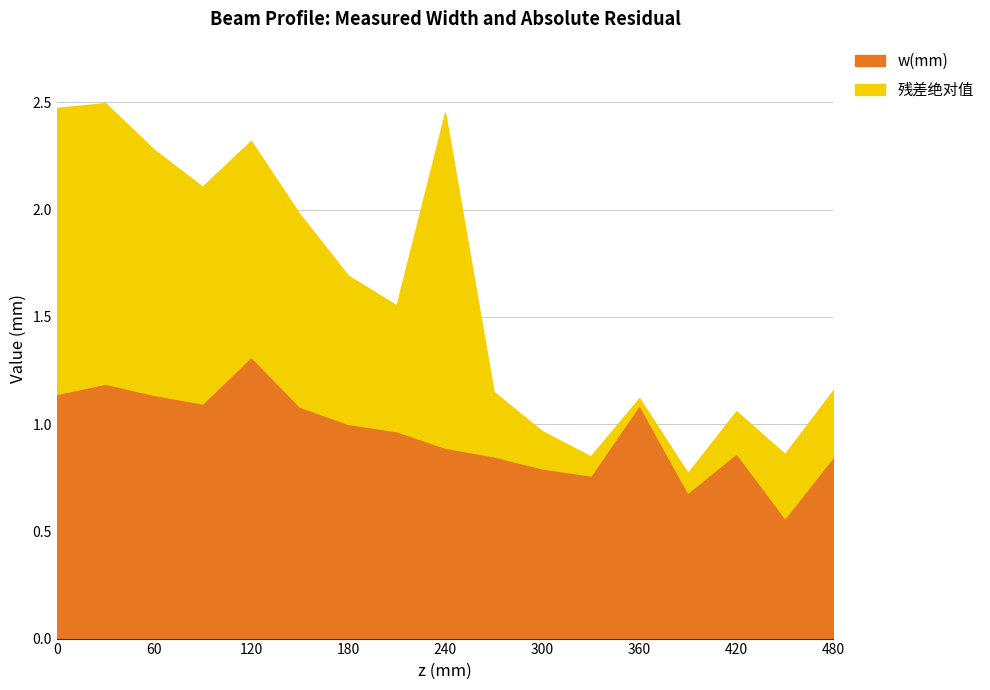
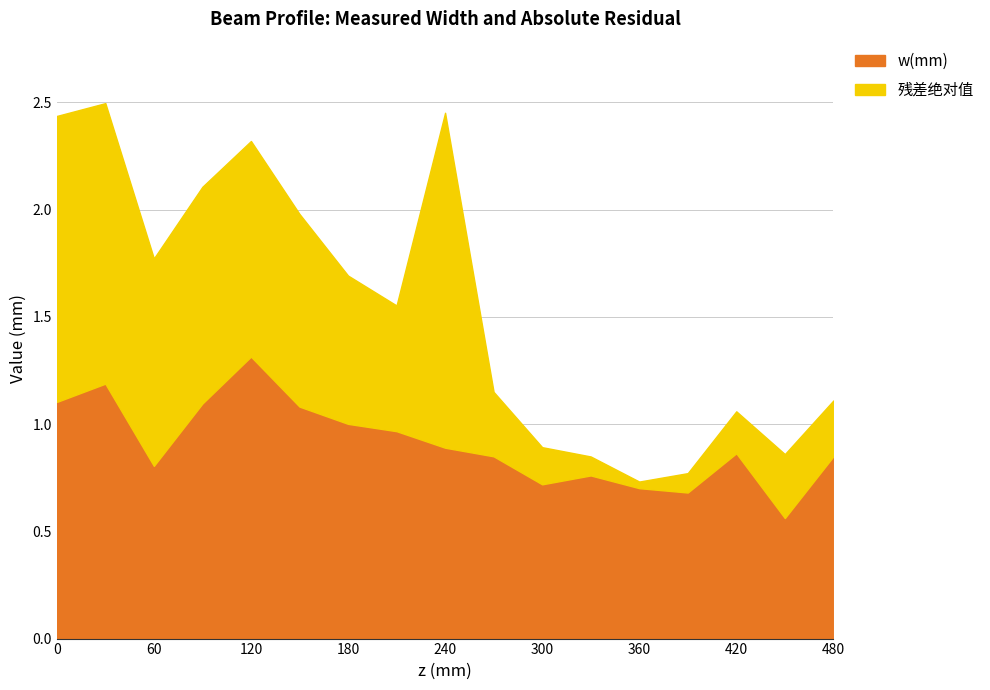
w(mm), 0: 1.14 -> 1.10
w(mm), 60: 1.14 -> 0.81
残差绝对值, 60: 1.14 -> 0.97
w(mm), 300: 0.79 -> 0.72
w(mm), 360: 1.09 -> 0.70
残差绝对值, 480: 0.31 -> 0.26
